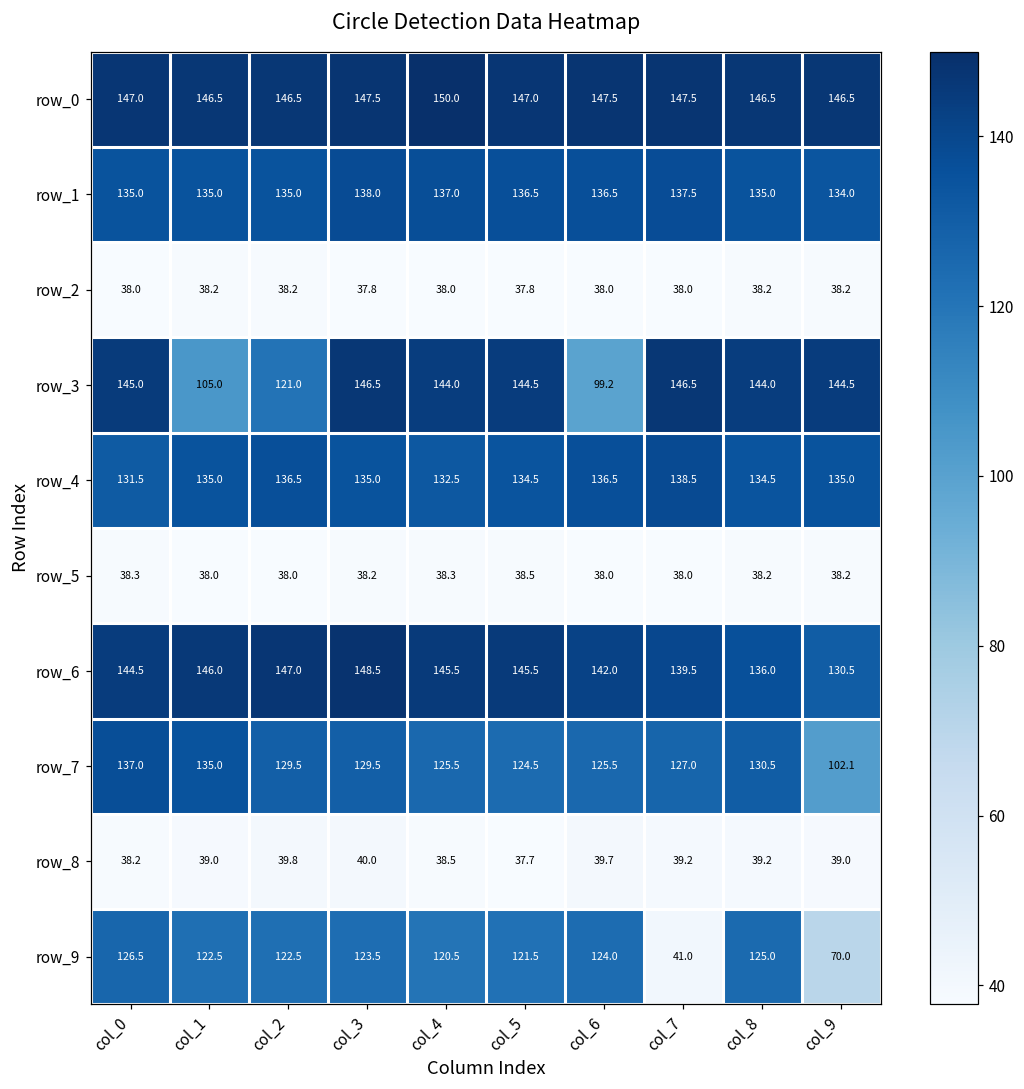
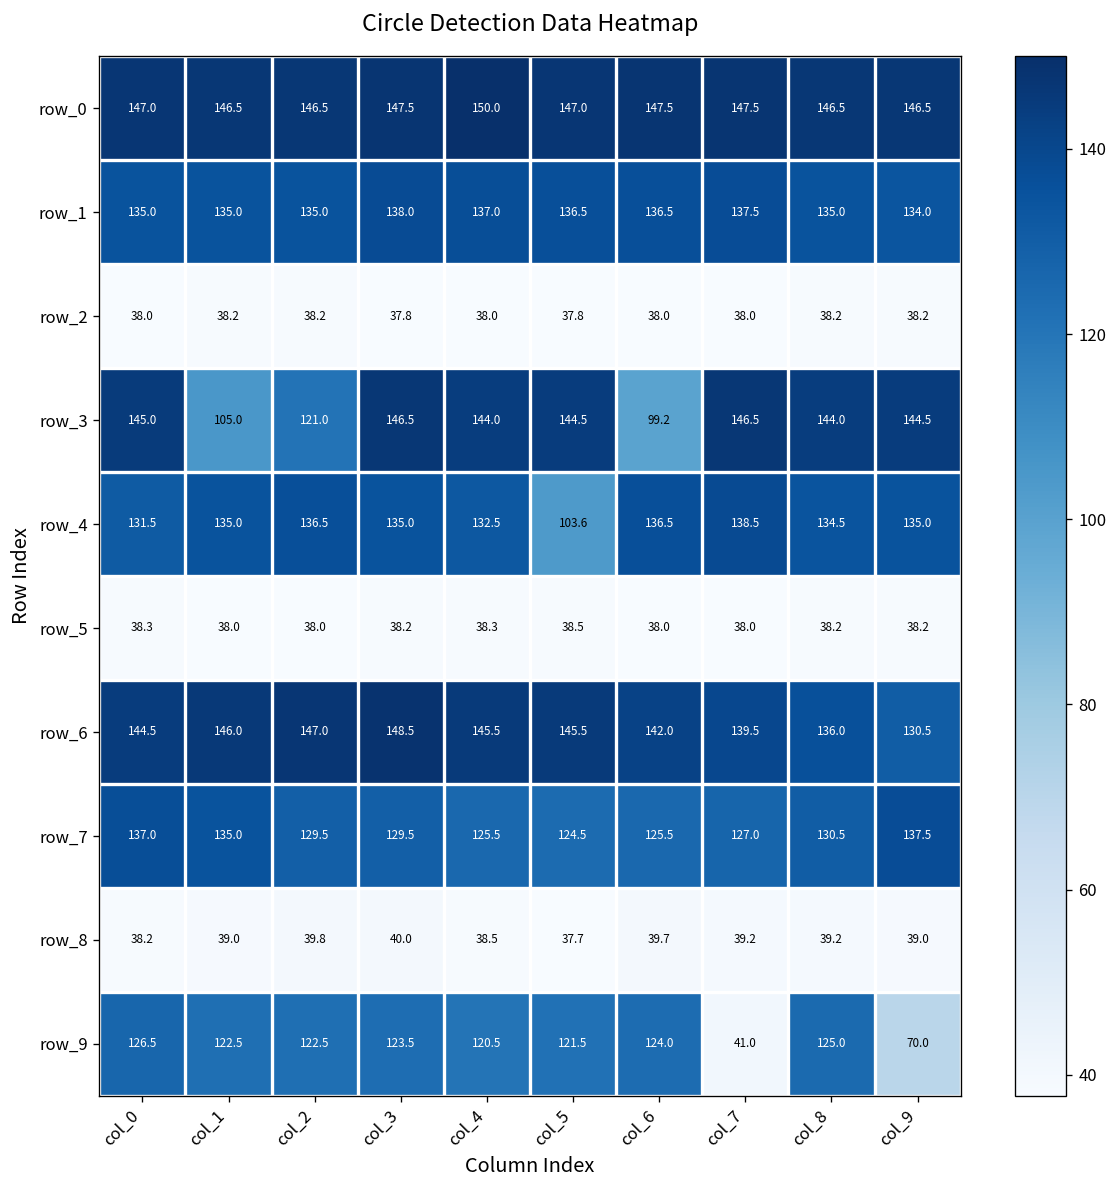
row_4, col_5: 134.5 -> 103.6
row_7, col_9: 102.1 -> 137.5
